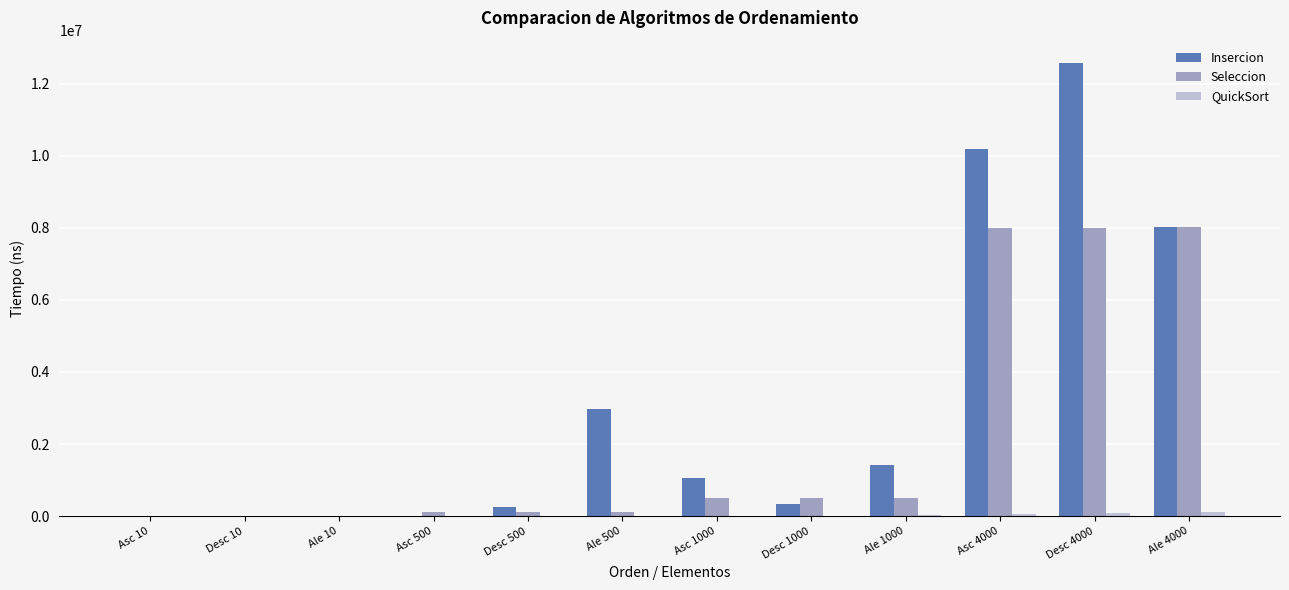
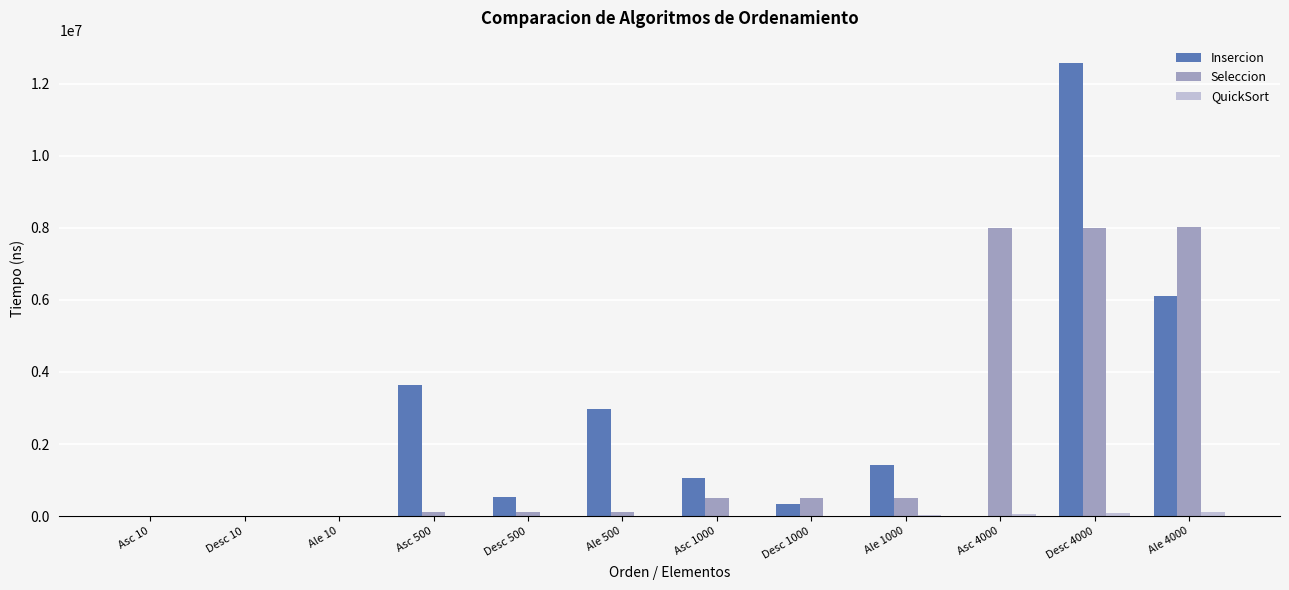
Insercion, Asc 500: 0 -> 3700000
Insercion, Desc 500: 300000 -> 500000
Insercion, Asc 4000: 10200000 -> 0
Insercion, Ale 4000: 8000000 -> 6100000
